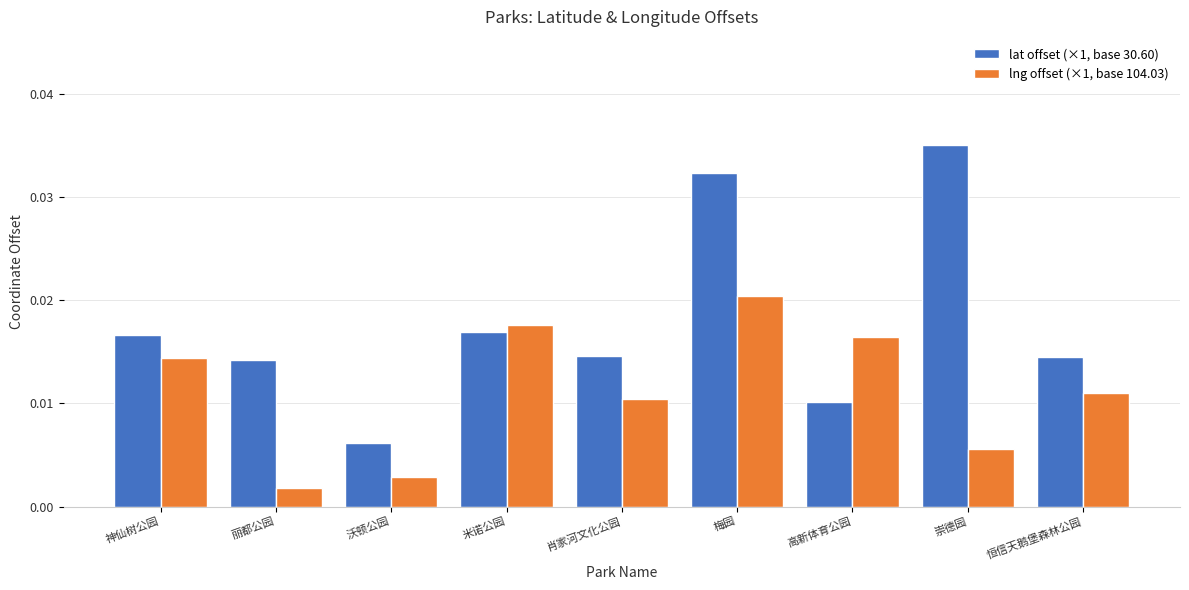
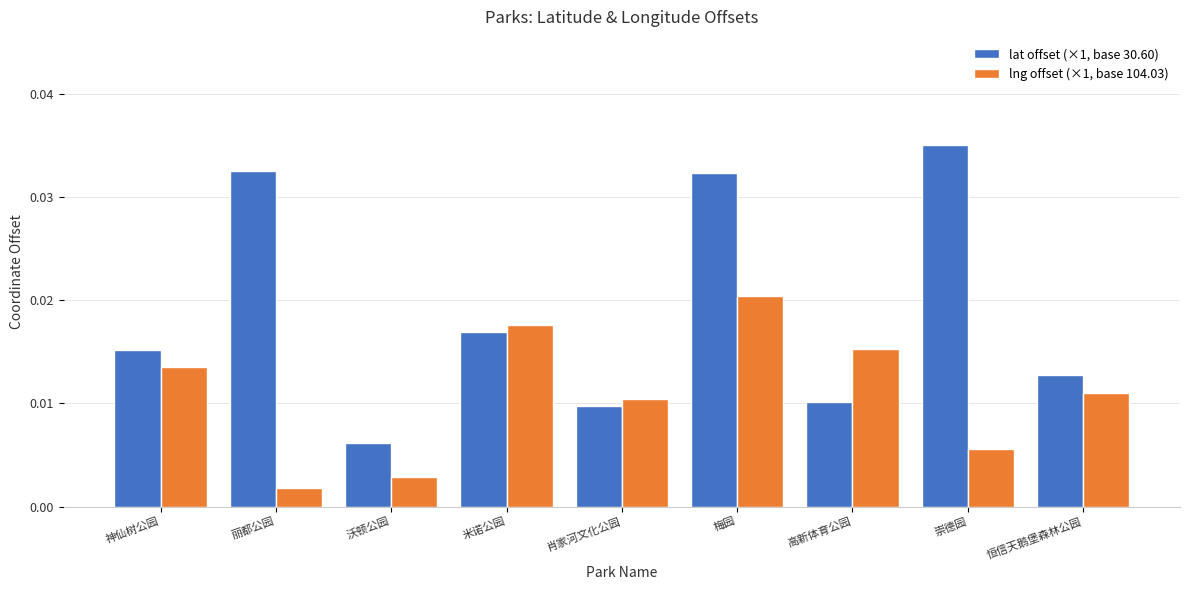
lat offset (×1, base 30.60), 神仙树公园: 0.0166 -> 0.0152
lng offset (×1, base 104.03), 神仙树公园: 0.0144 -> 0.0136
lat offset (×1, base 30.60), 丽都公园: 0.0142 -> 0.0326
lat offset (×1, base 30.60), 肖家河文化公园: 0.0146 -> 0.0098
lng offset (×1, base 104.03), 高新体育公园: 0.0165 -> 0.0152
lat offset (×1, base 30.60), 恒信天鹅堡森林公园: 0.0145 -> 0.0127
